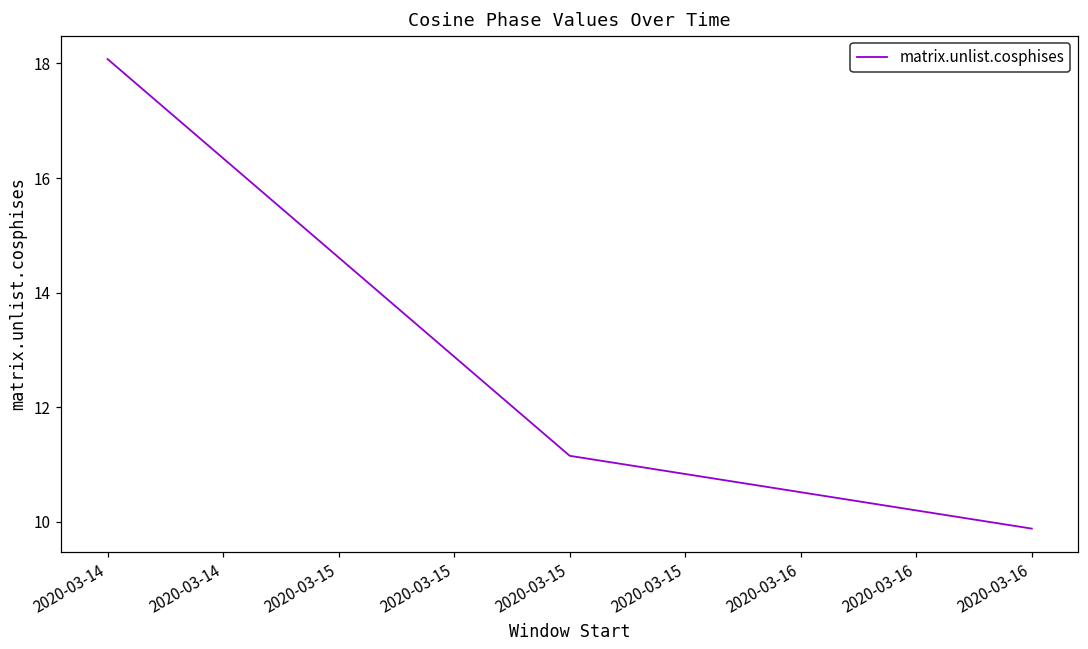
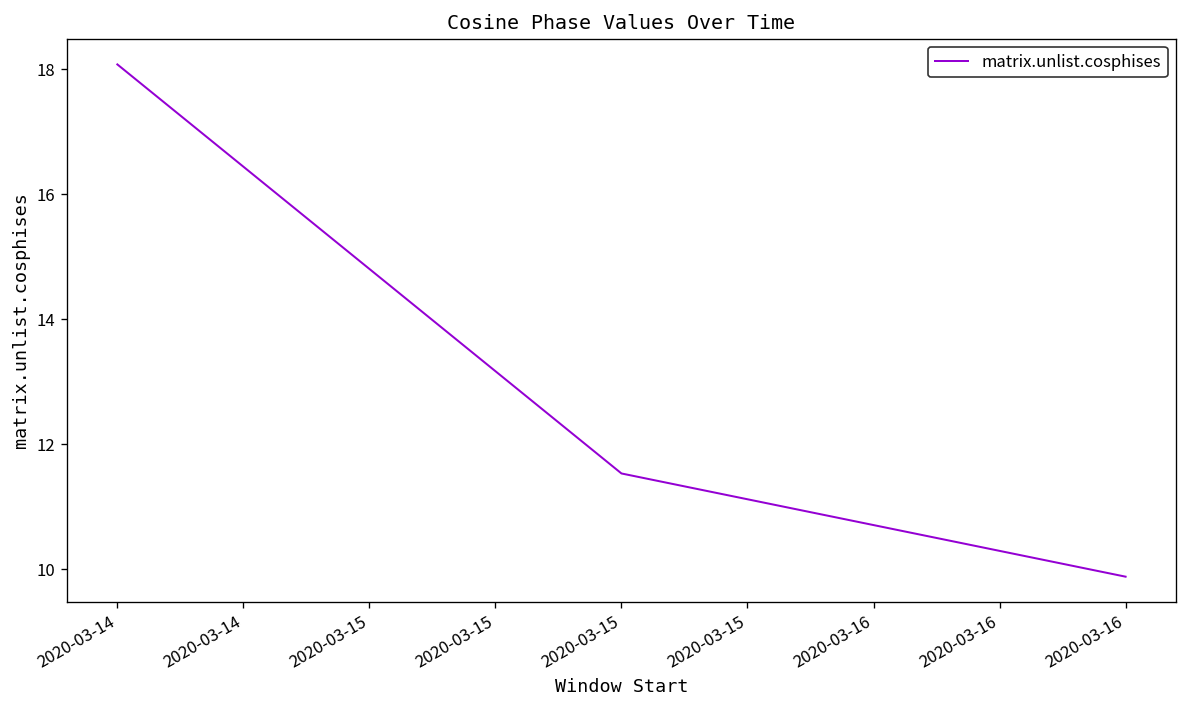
2020-03-15: 11.2 -> 11.5
